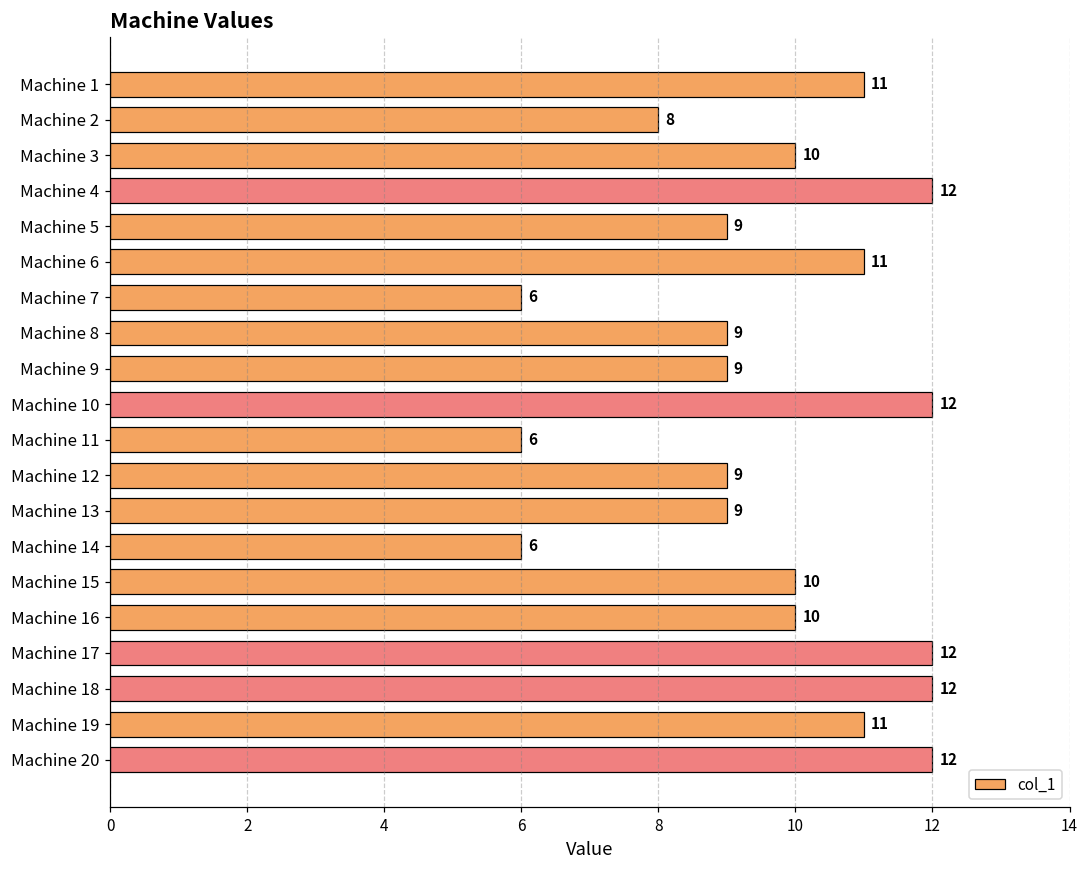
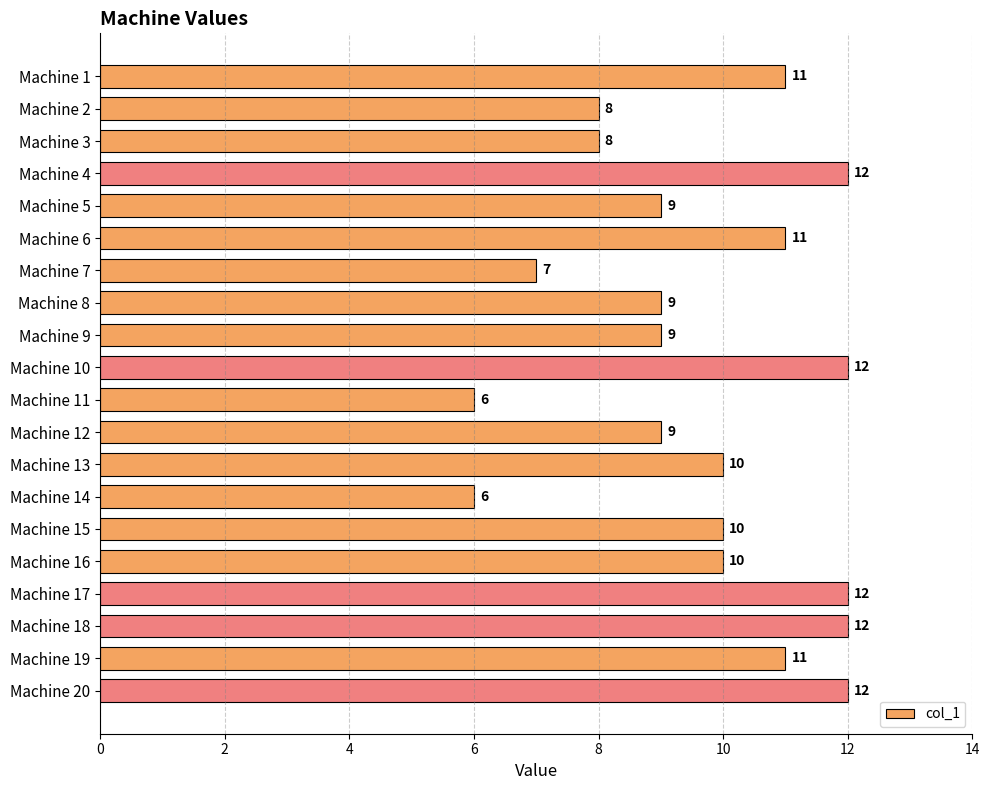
Machine 3: 10 -> 8
Machine 7: 6 -> 7
Machine 13: 9 -> 10
